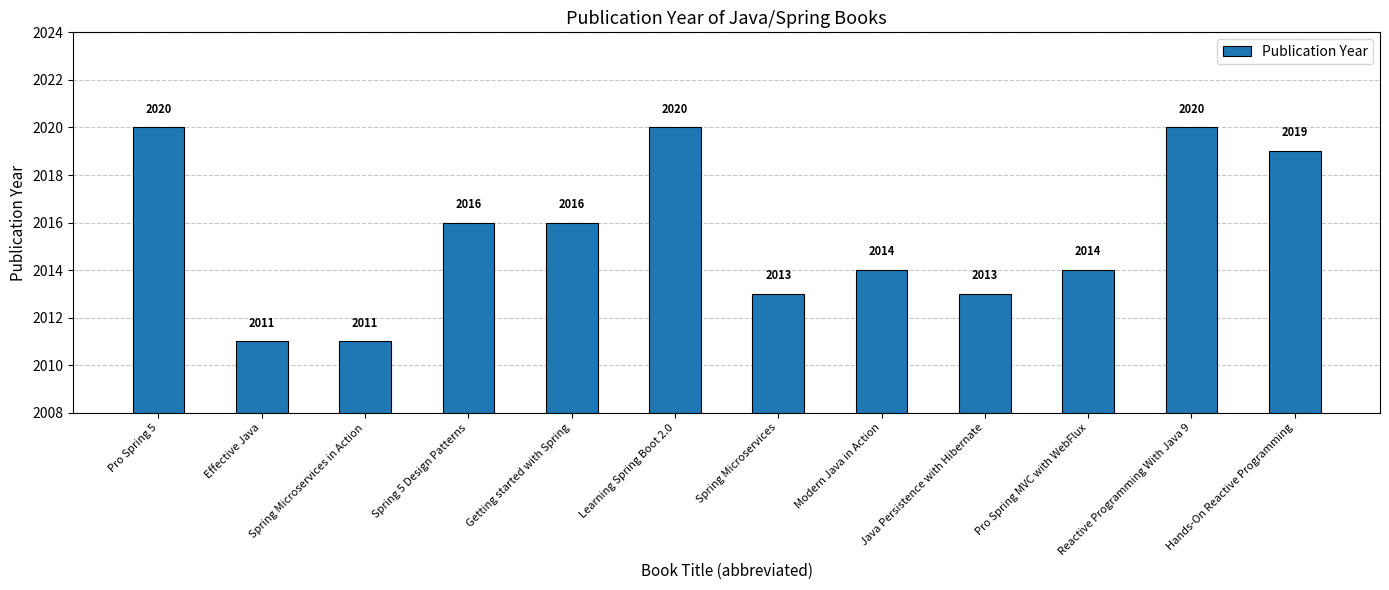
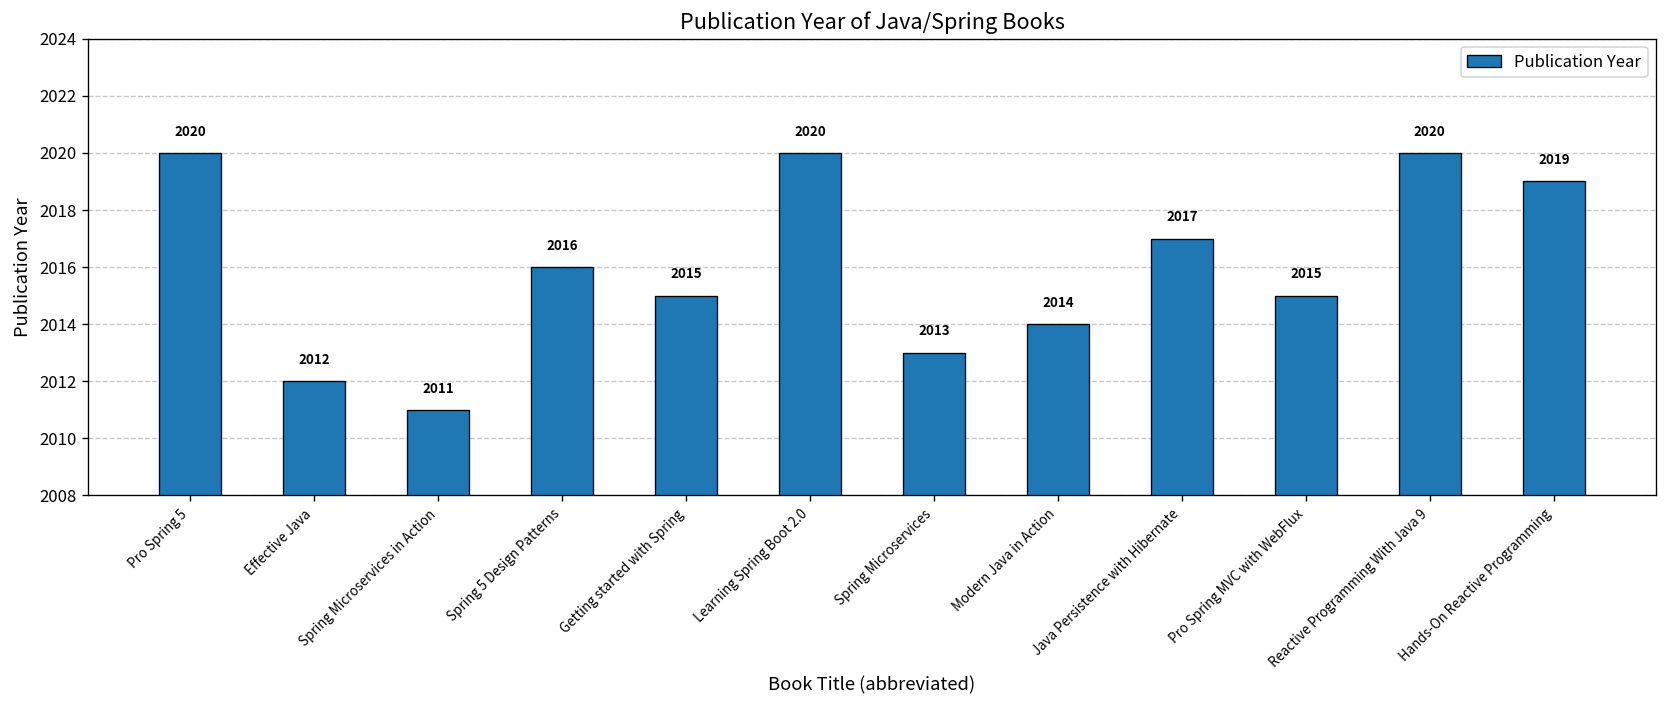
Effective Java: 2011 -> 2012
Getting started with Spring: 2016 -> 2015
Java Persistence with Hibernate: 2013 -> 2017
Pro Spring MVC with WebFlux: 2014 -> 2015
